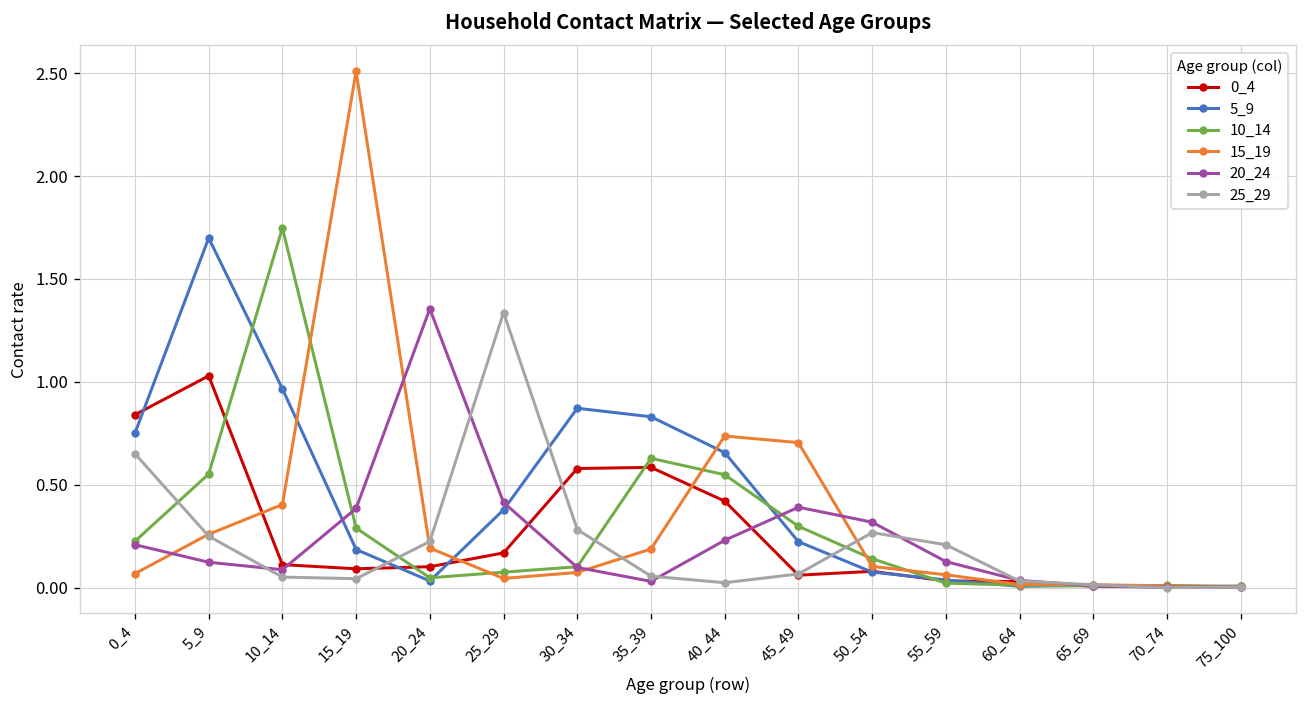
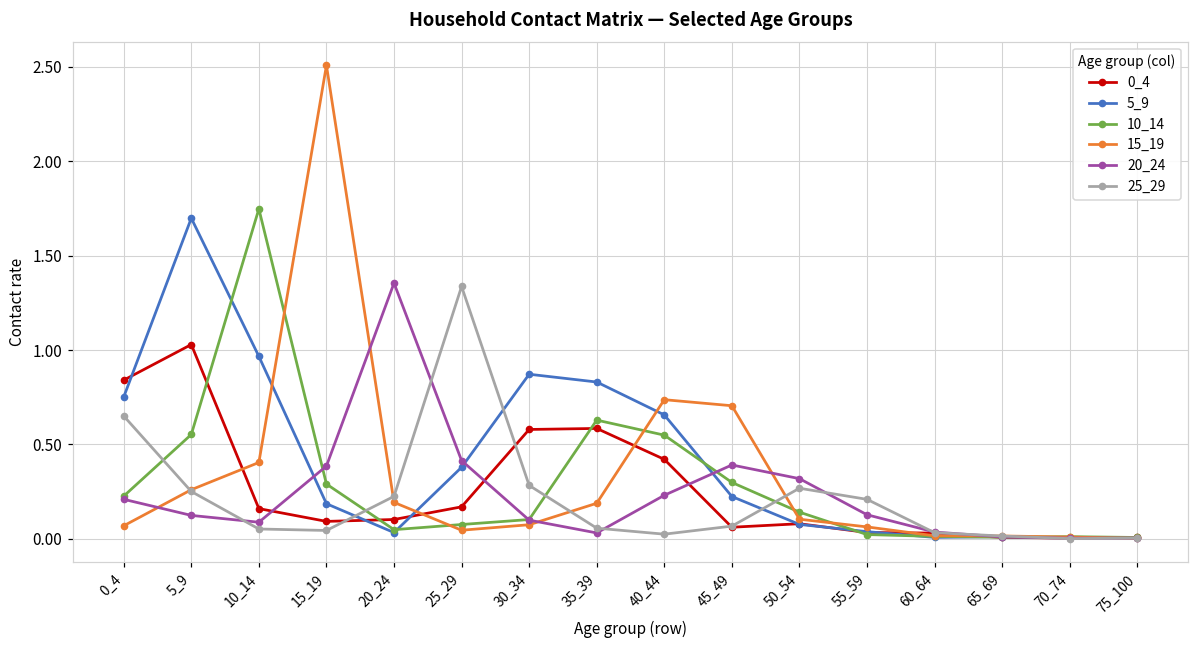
0_4, 10_14: 0.11 -> 0.16
